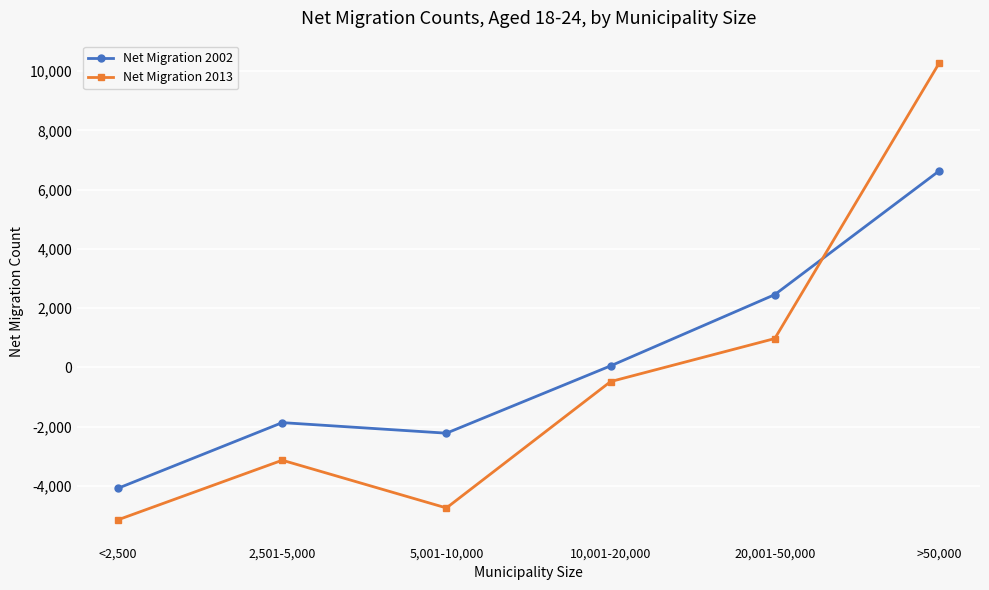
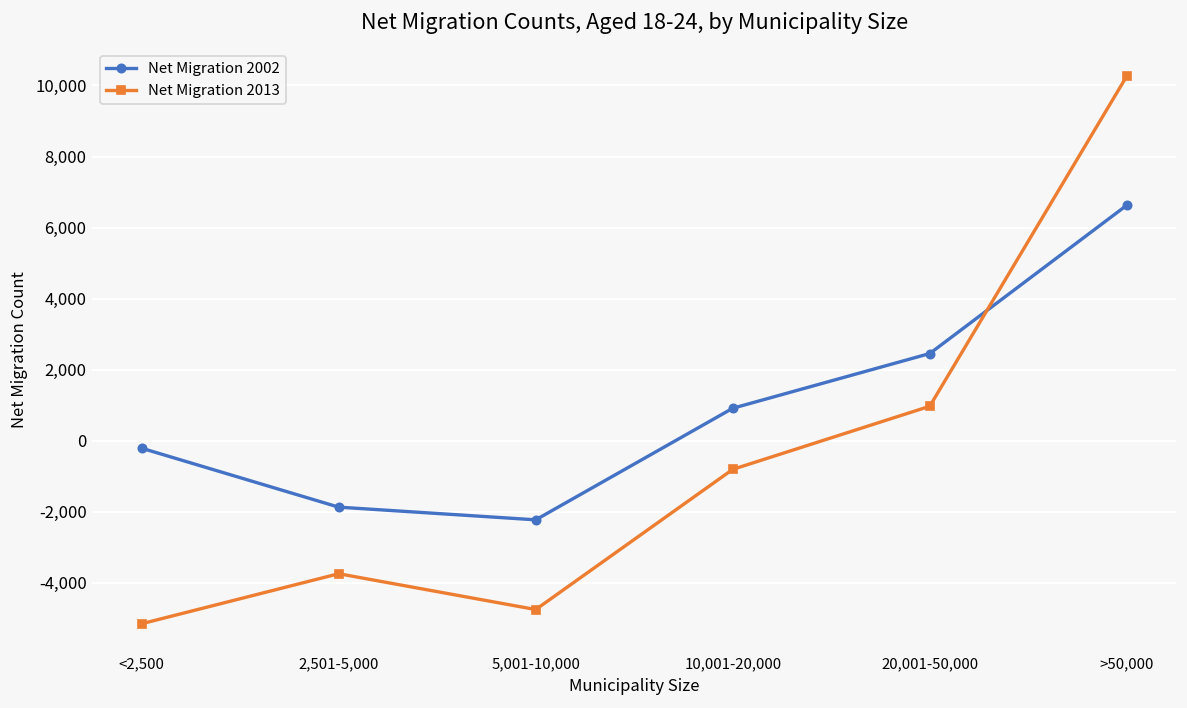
Net Migration 2002, <2,500: -4,100 -> -200
Net Migration 2013, 2,501-5,000: -3,100 -> -3,700
Net Migration 2002, 10,001-20,000: 0 -> 900
Net Migration 2013, 10,001-20,000: -500 -> -800
